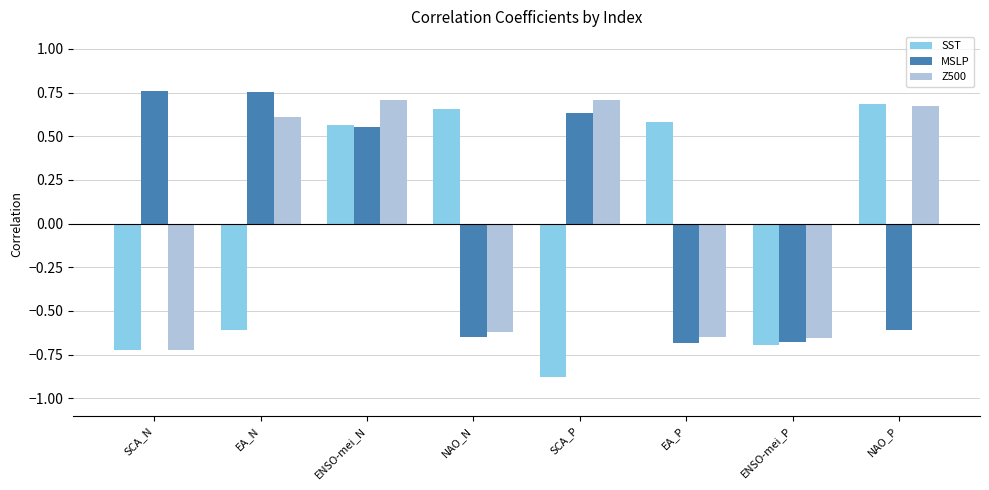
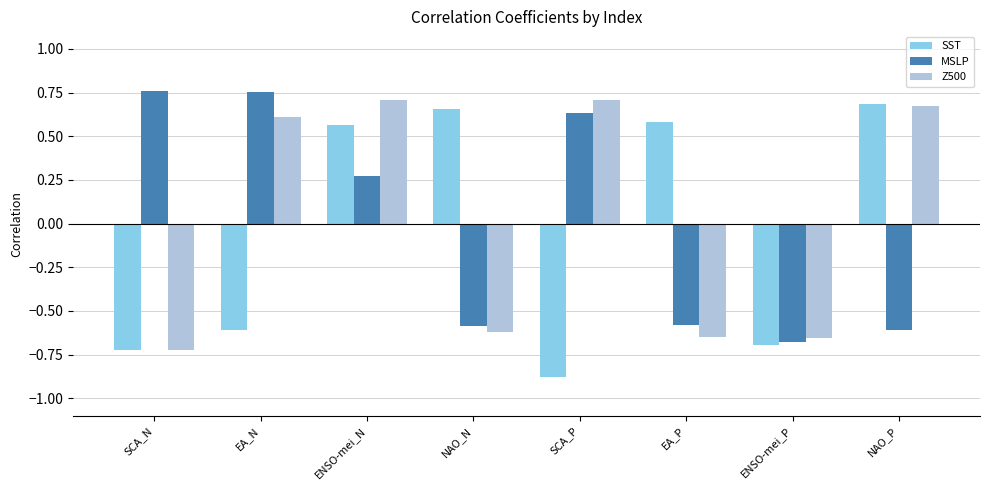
MSLP, ENSO-mei_N: 0.55 -> 0.27
MSLP, NAO_N: -0.65 -> -0.59
MSLP, EA_P: -0.68 -> -0.58
